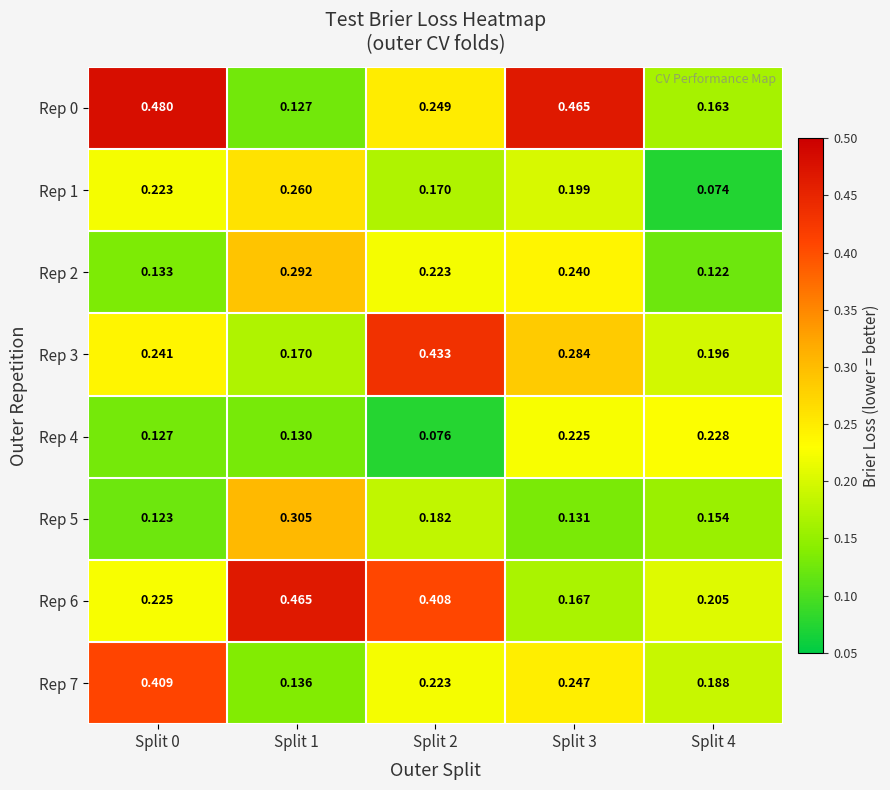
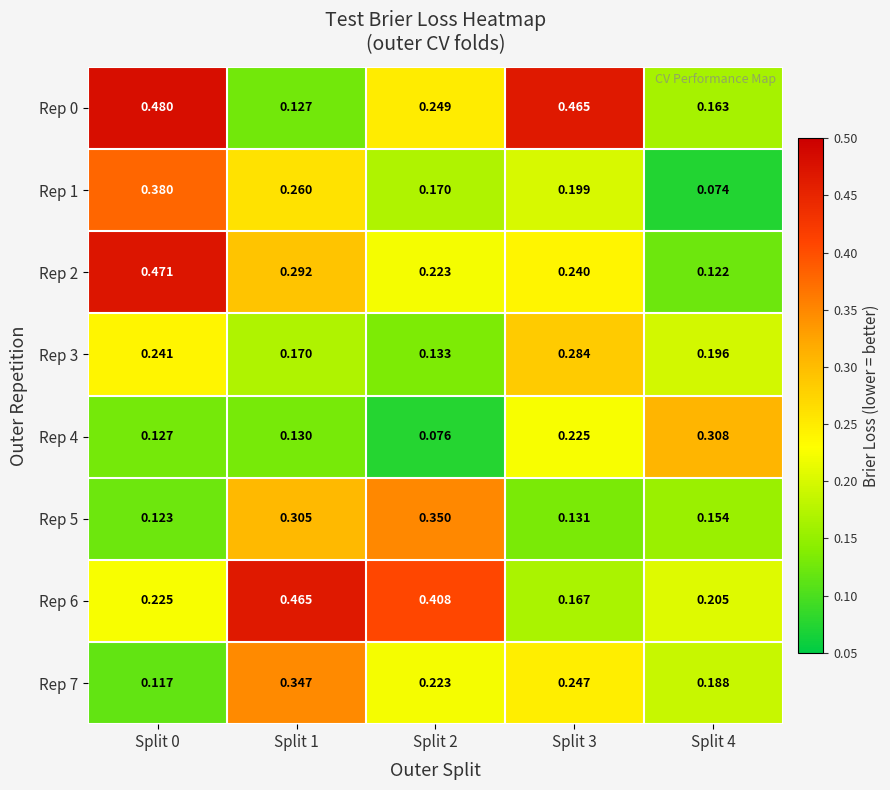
Rep 1, Split 0: 0.223 -> 0.380
Rep 2, Split 0: 0.133 -> 0.471
Rep 3, Split 2: 0.433 -> 0.133
Rep 4, Split 4: 0.228 -> 0.308
Rep 5, Split 2: 0.182 -> 0.350
Rep 7, Split 0: 0.409 -> 0.117
Rep 7, Split 1: 0.136 -> 0.347
